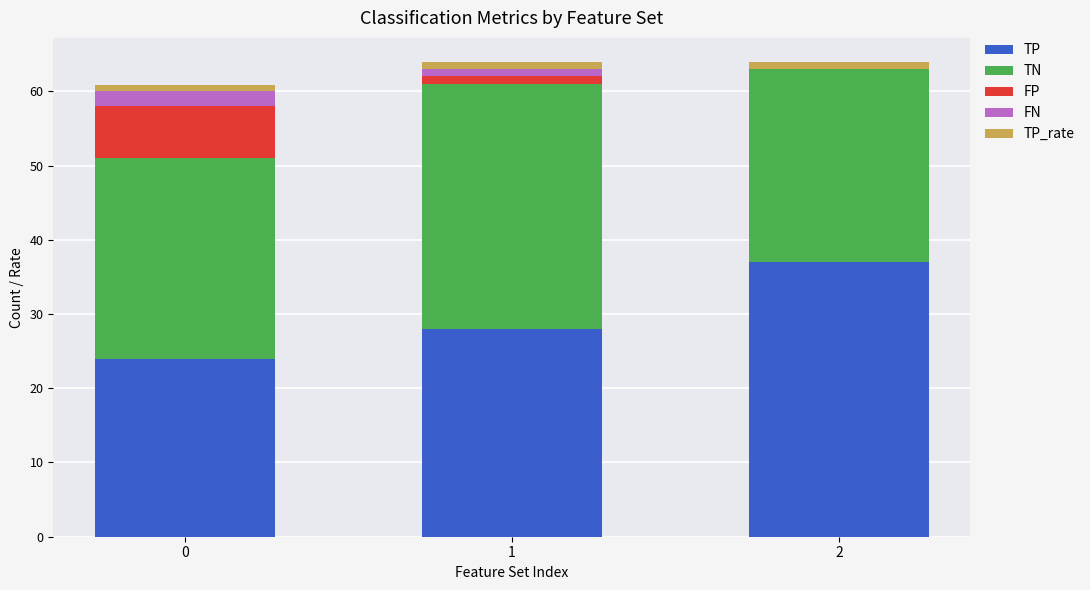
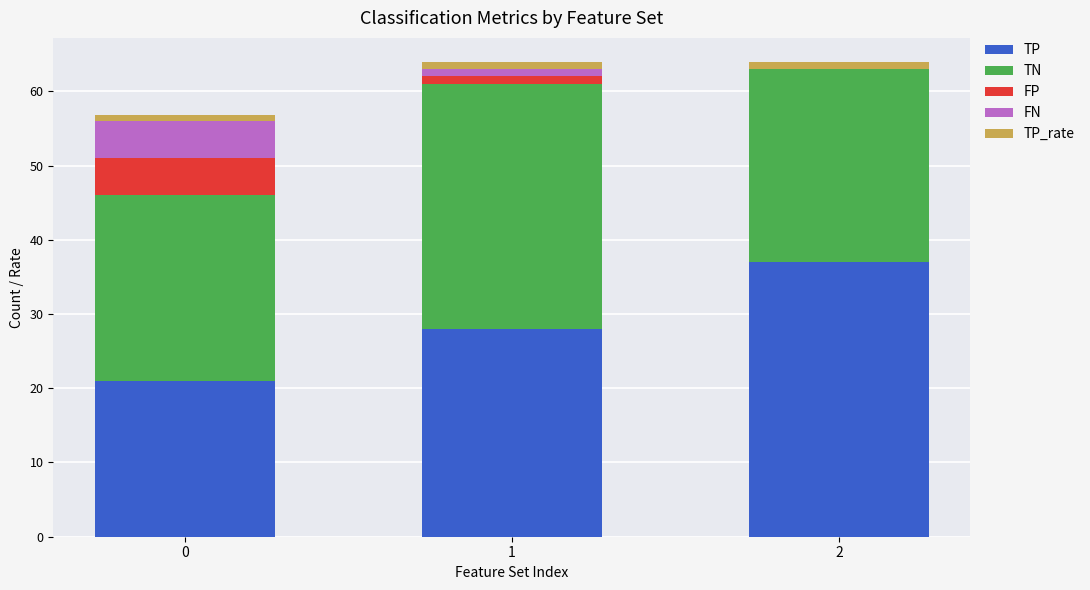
TP, 0: 24 -> 21
TN, 0: 27 -> 25
FP, 0: 7 -> 5
FN, 0: 2 -> 5
